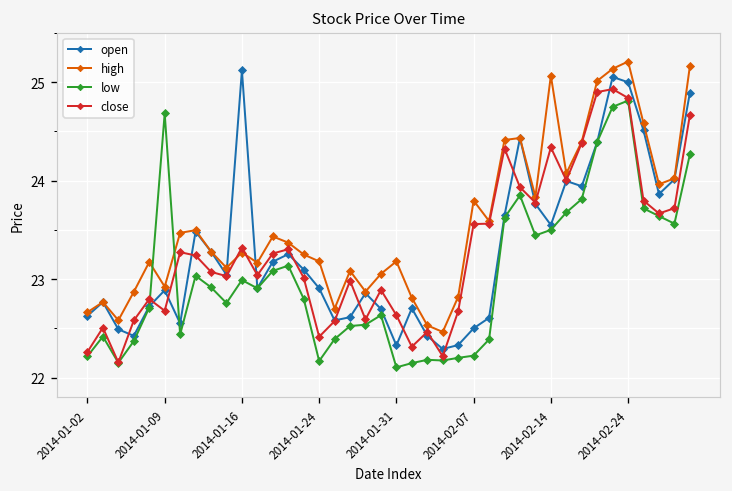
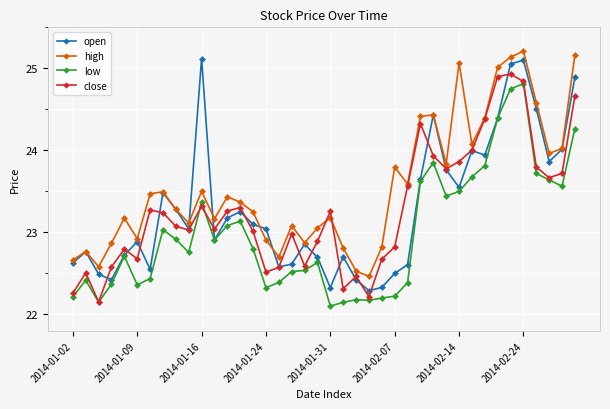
low, 2014-01-09: 24.7 -> 22.4
high, 2014-01-16: 23.3 -> 23.5
low, 2014-01-16: 23.0 -> 23.4
open, 2014-01-24: 22.9 -> 23.0
high, 2014-01-24: 23.2 -> 22.9
low, 2014-01-24: 22.2 -> 22.3
close, 2014-01-24: 22.4 -> 22.5
close, 2014-01-31: 22.6 -> 23.3
close, 2014-02-07: 23.6 -> 22.8
close, 2014-02-14: 24.3 -> 23.9
open, 2014-02-24: 25.0 -> 25.1
